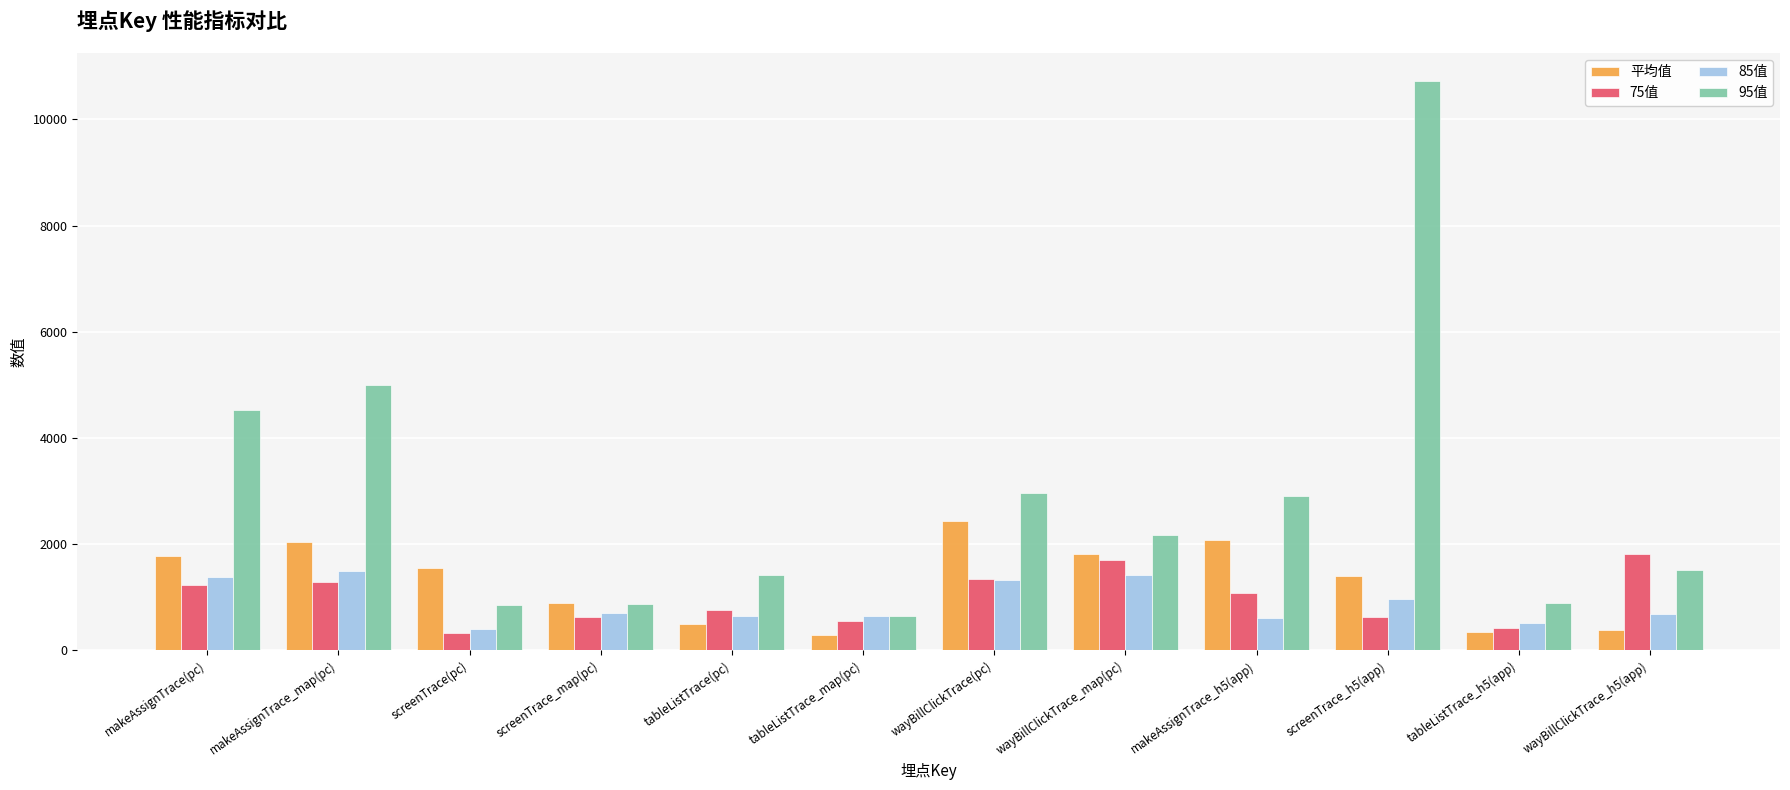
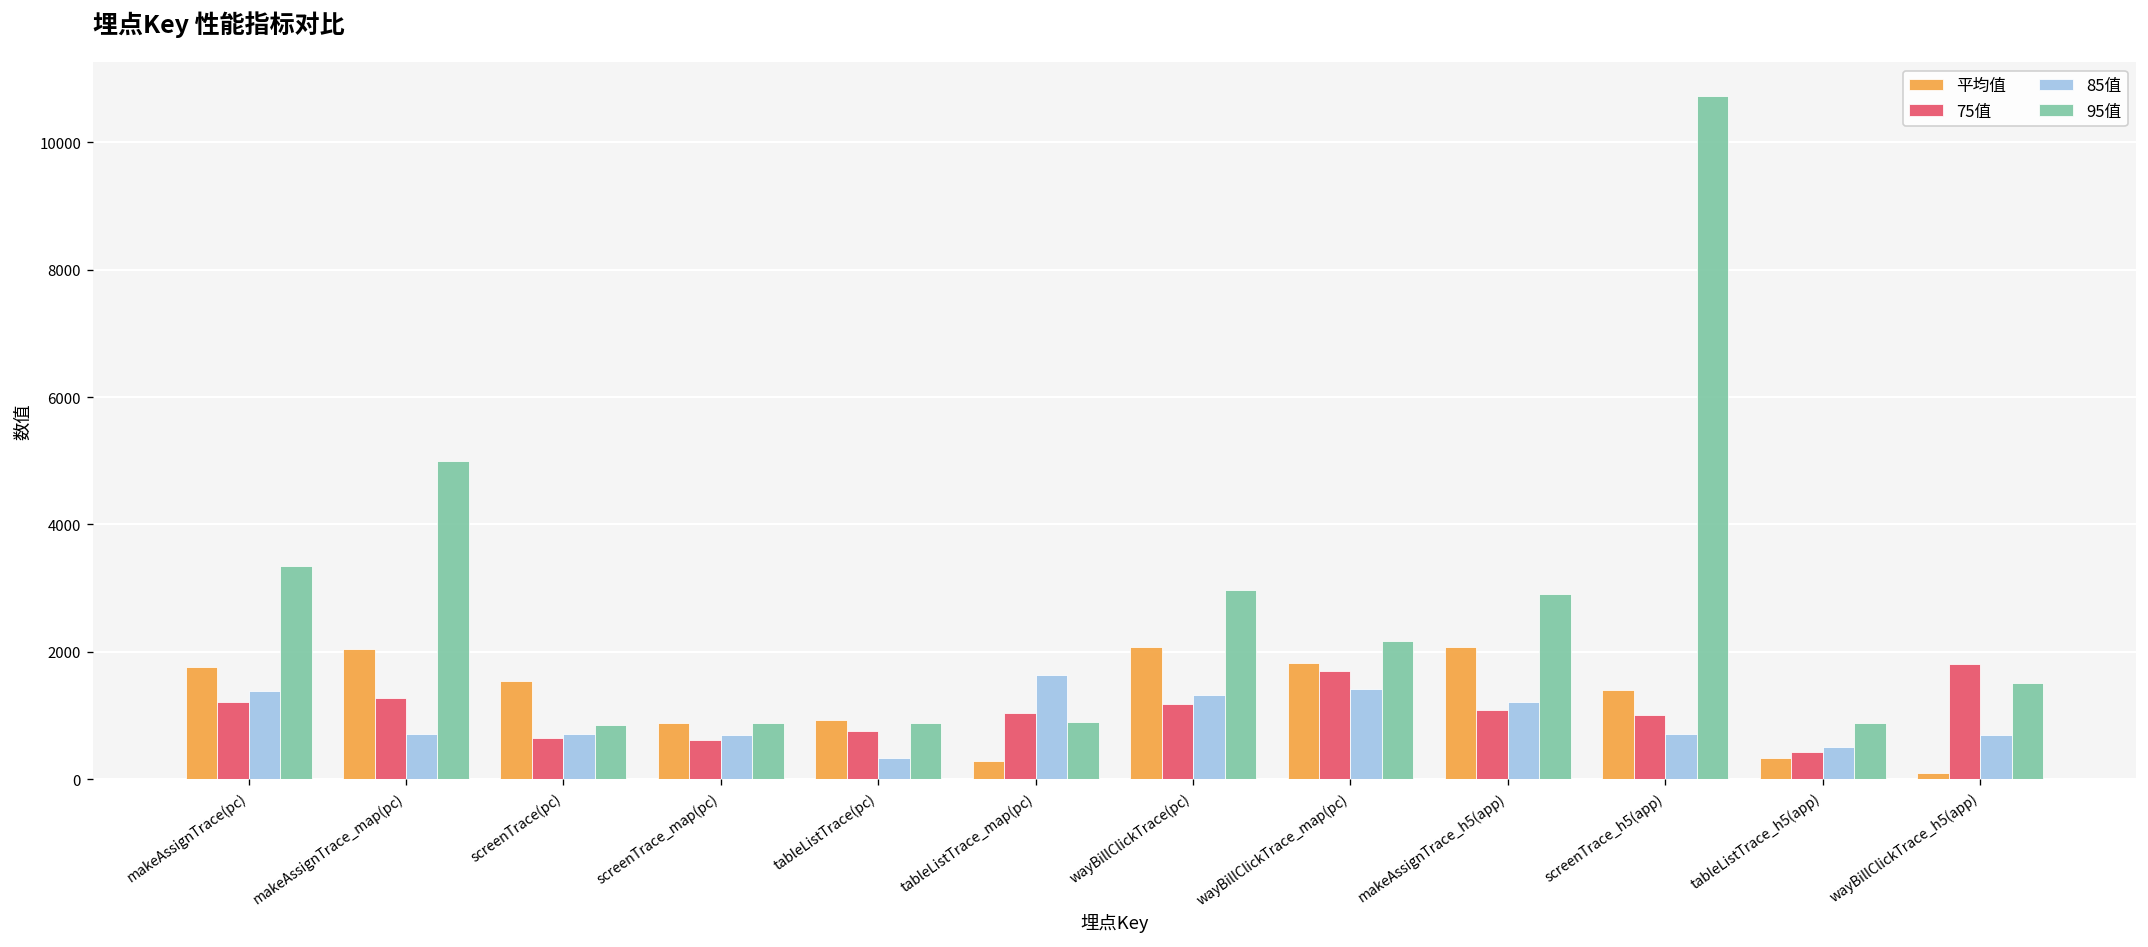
95值, makeAssignTrace(pc): 4500 -> 3300
85值, makeAssignTrace_map(pc): 1500 -> 700
75值, screenTrace(pc): 300 -> 600
85值, screenTrace(pc): 400 -> 700
平均值, tableListTrace(pc): 500 -> 900
85值, tableListTrace(pc): 700 -> 300
95值, tableListTrace(pc): 1400 -> 900
75值, tableListTrace_map(pc): 600 -> 1000
85值, tableListTrace_map(pc): 700 -> 1600
95值, tableListTrace_map(pc): 600 -> 900
平均值, wayBillClickTrace(pc): 2400 -> 2100
75值, wayBillClickTrace(pc): 1300 -> 1200
85值, makeAssignTrace_h5(app): 600 -> 1200
75值, screenTrace_h5(app): 600 -> 1000
85值, screenTrace_h5(app): 1000 -> 700
平均值, wayBillClickTrace_h5(app): 400 -> 100
